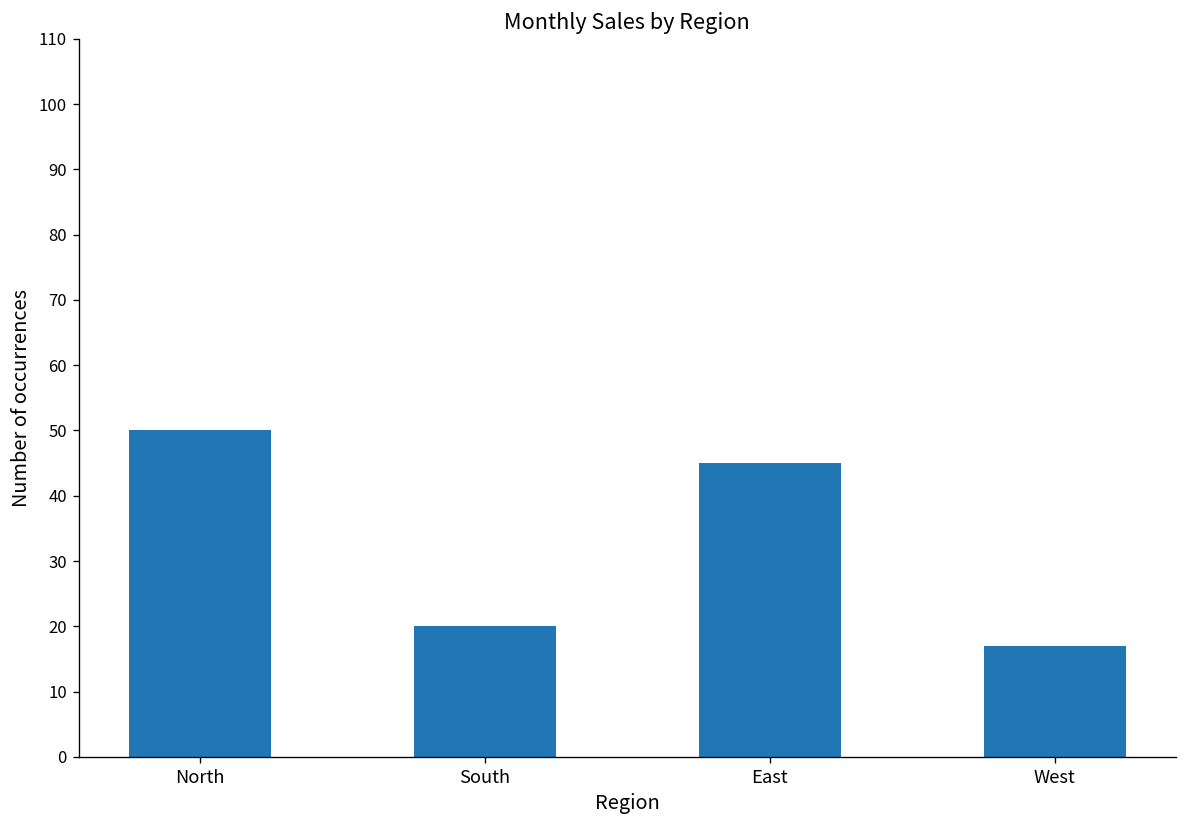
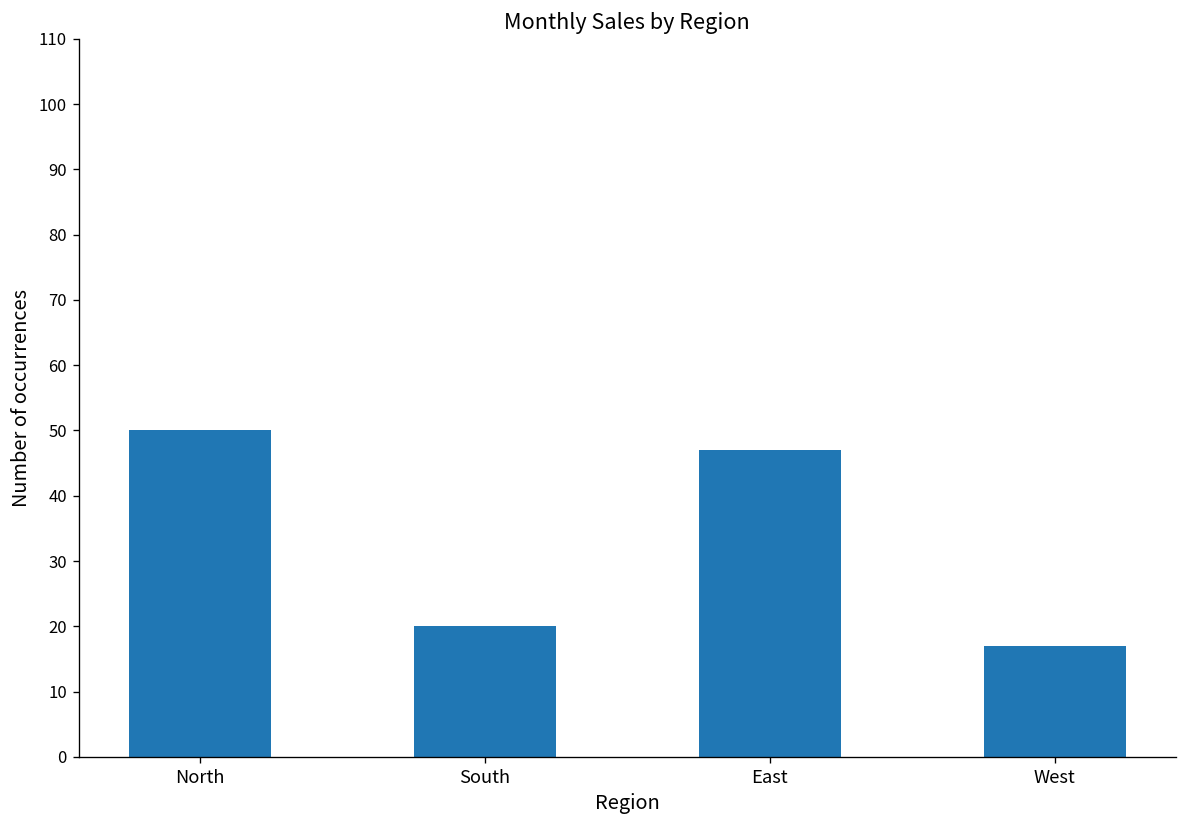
East: 45 -> 47
